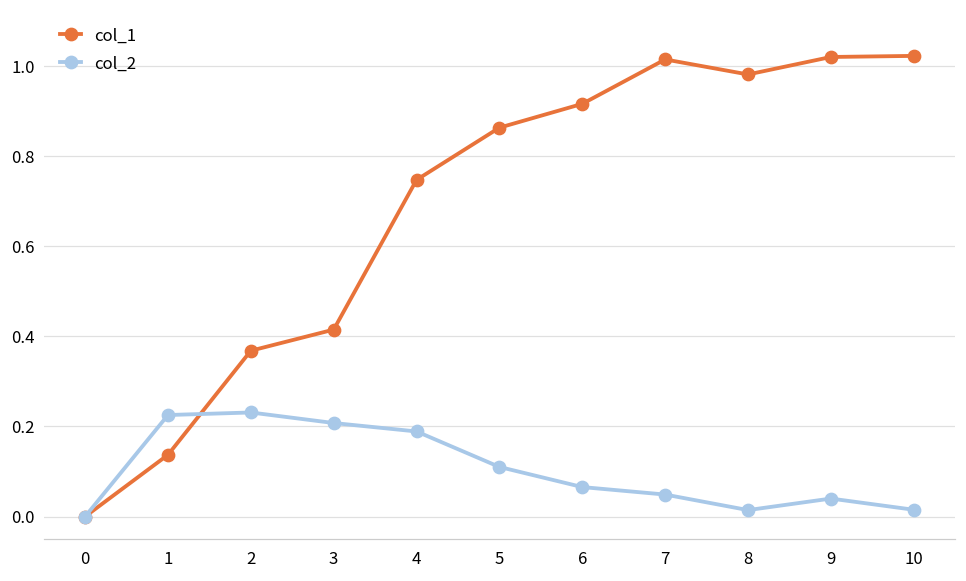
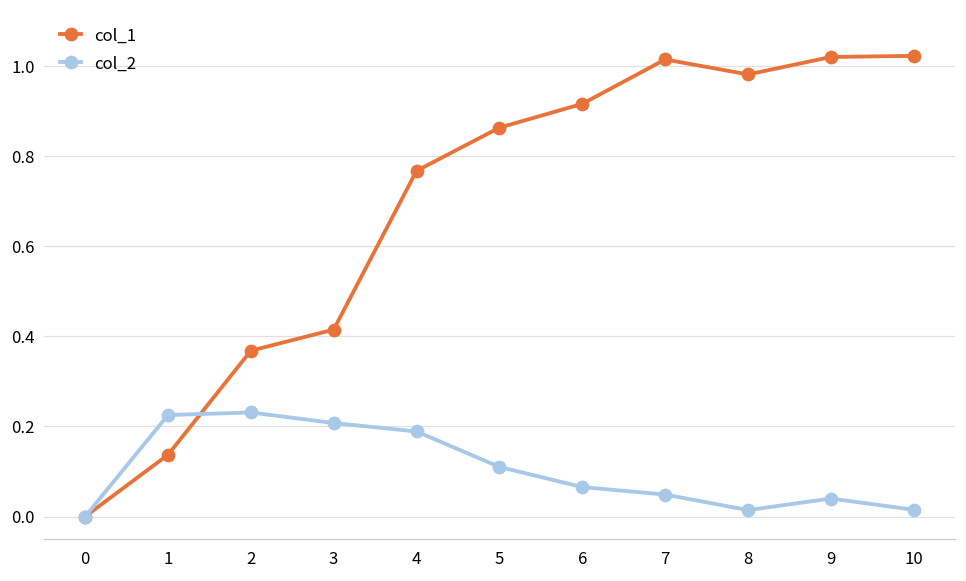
col_1, 4: 0.75 -> 0.77
